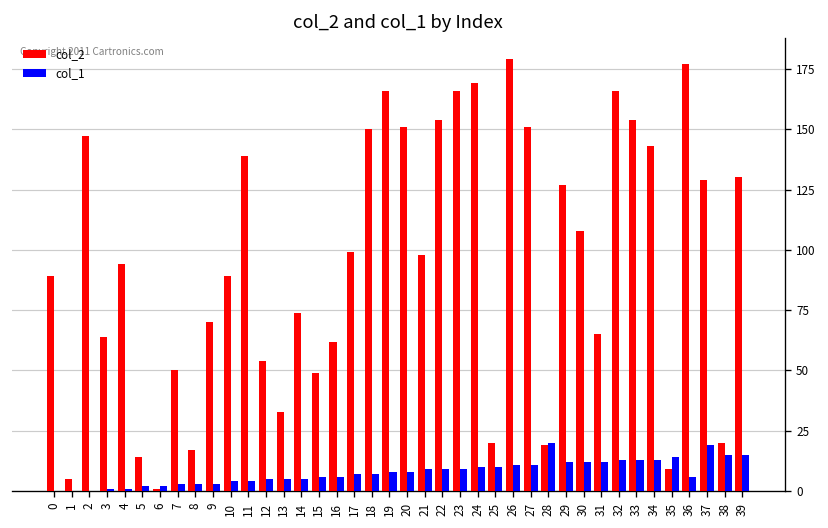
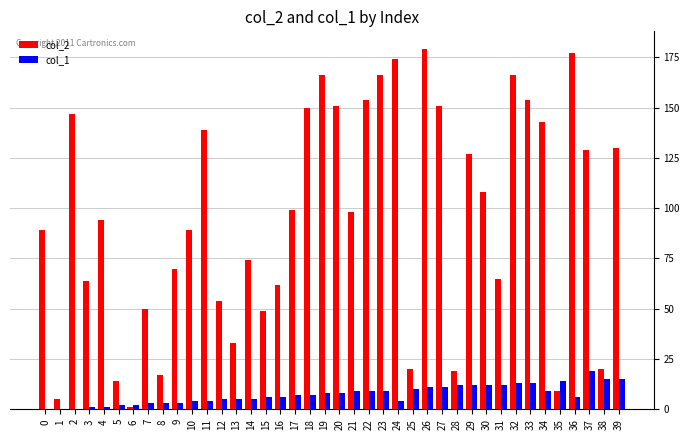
col_2, 24: 169 -> 174
col_1, 24: 10 -> 4
col_1, 28: 20 -> 12
col_1, 34: 13 -> 9
